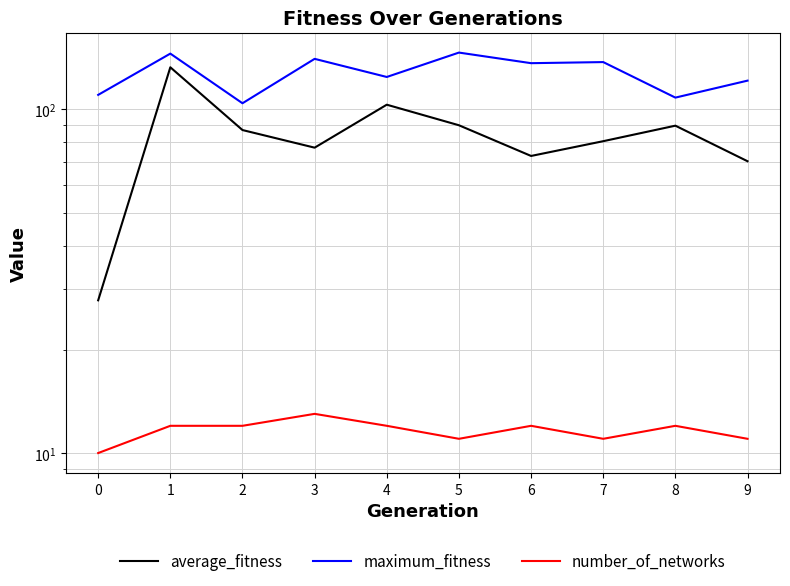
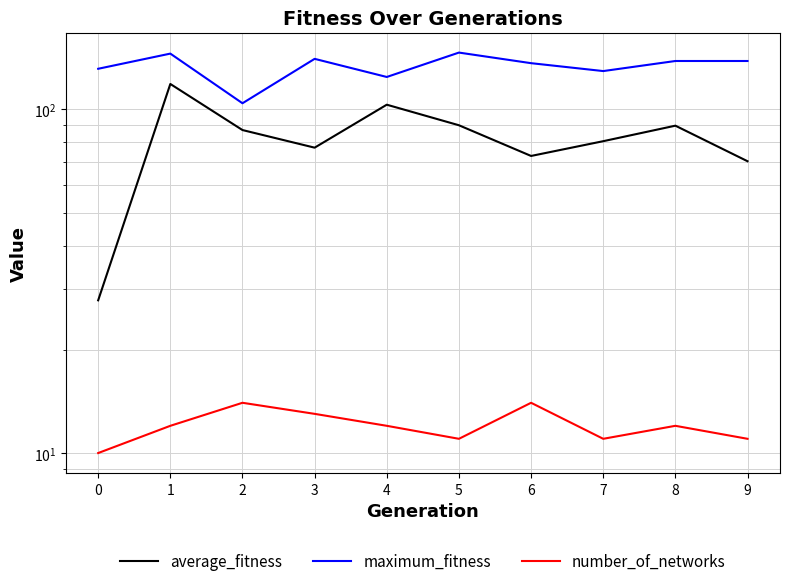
maximum_fitness, 0: 110 -> 131
average_fitness, 1: 132 -> 118
number_of_networks, 2: 12 -> 14
number_of_networks, 6: 12 -> 14
maximum_fitness, 7: 137 -> 129
maximum_fitness, 8: 108 -> 138
maximum_fitness, 9: 121 -> 138
